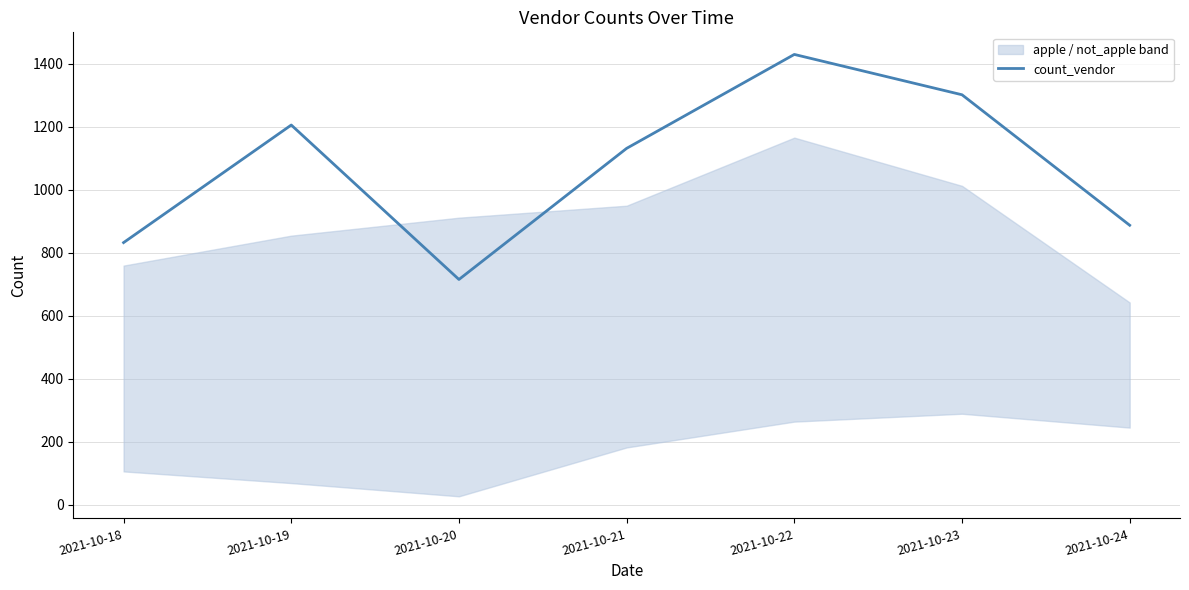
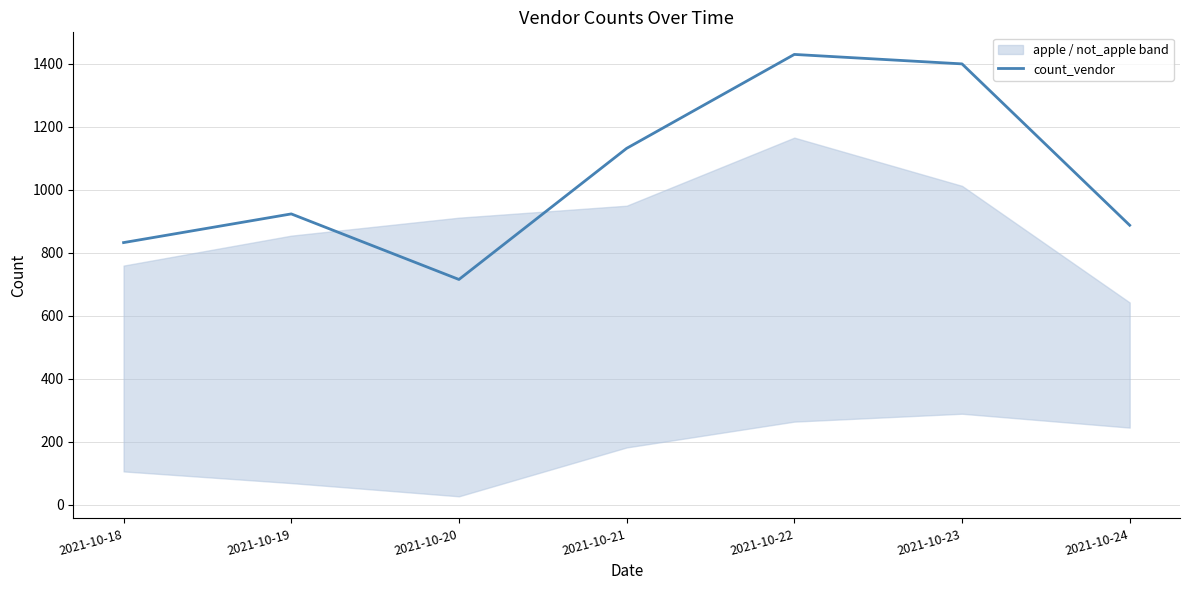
count_vendor, 2021-10-19: 1210 -> 920
count_vendor, 2021-10-23: 1300 -> 1400
